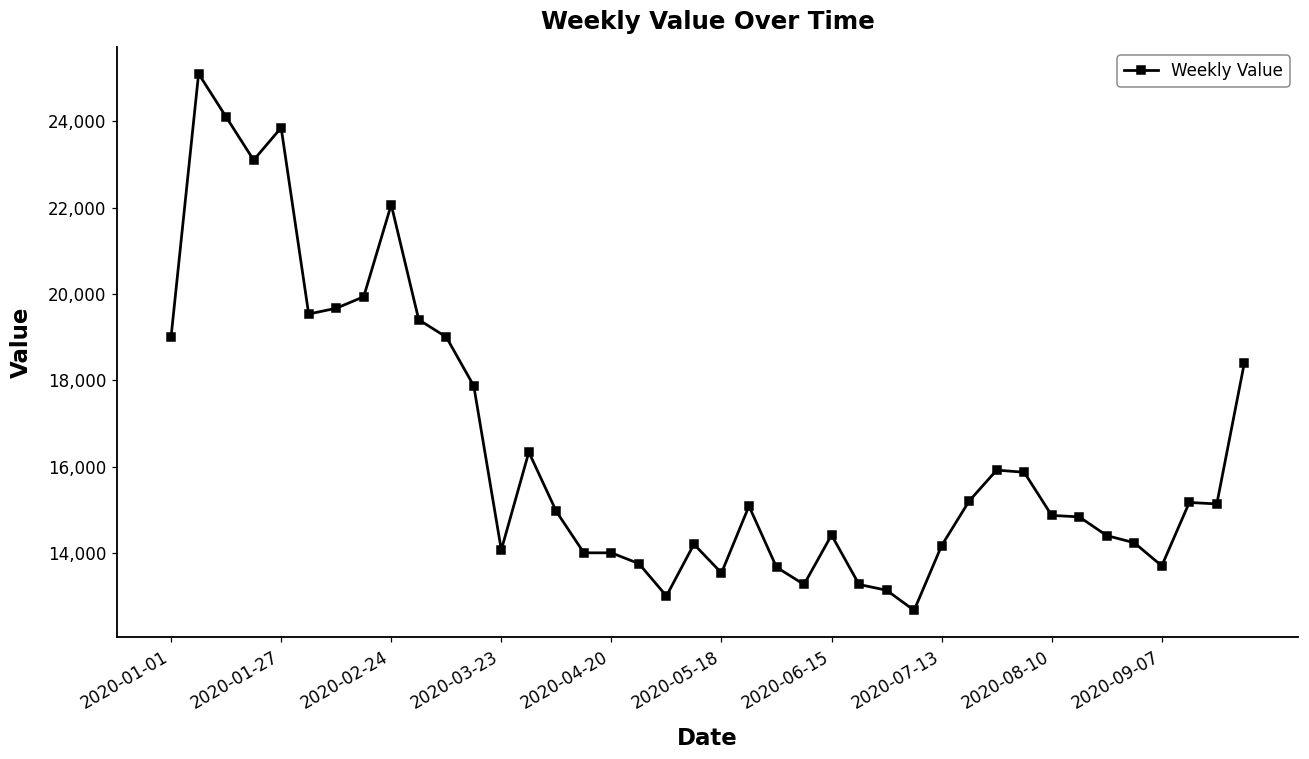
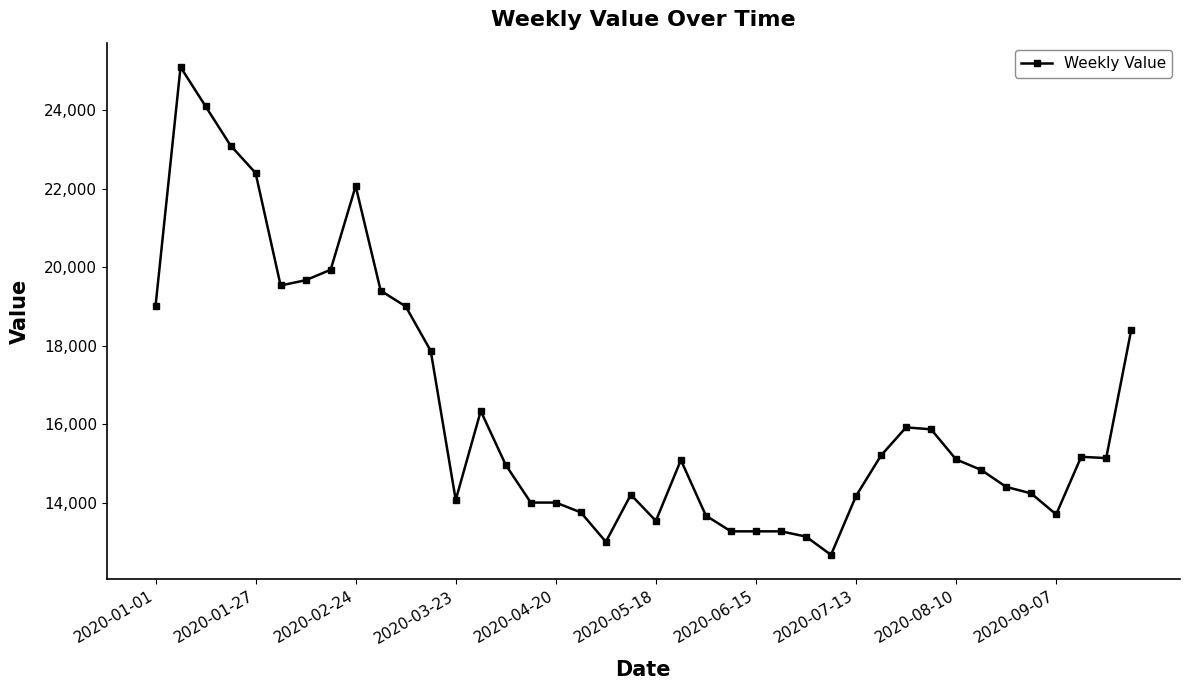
2020-01-27: 23,900 -> 22,400
2020-06-15: 14,400 -> 13,300
2020-08-10: 14,900 -> 15,100
